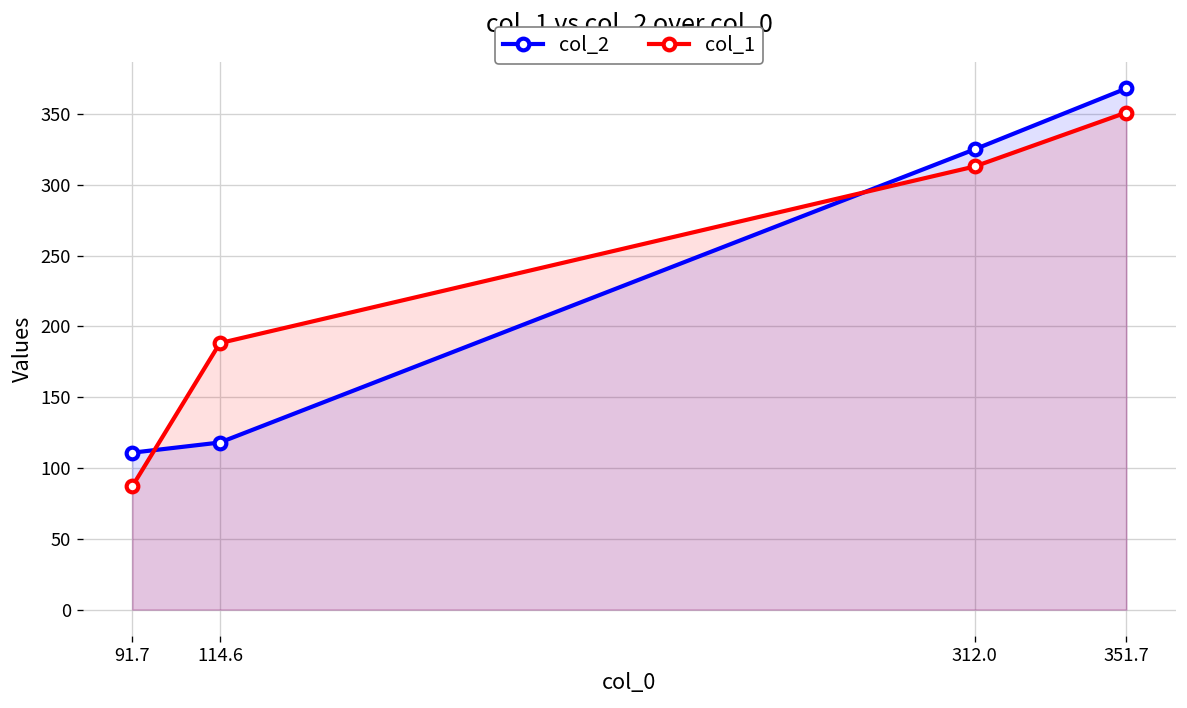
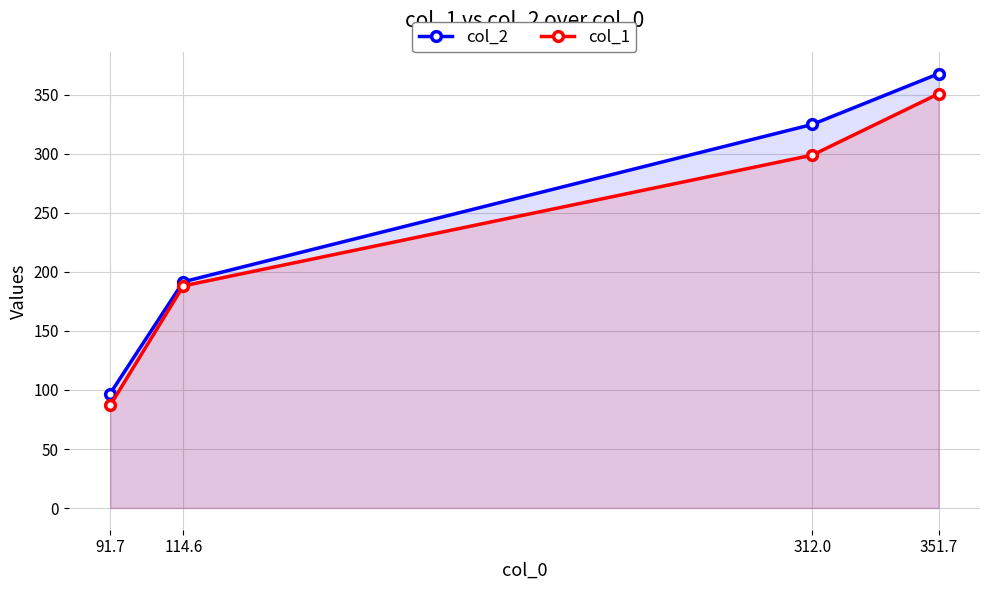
col_2, 91.7: 111 -> 97
col_2, 114.6: 118 -> 192
col_1, 312.0: 313 -> 299
